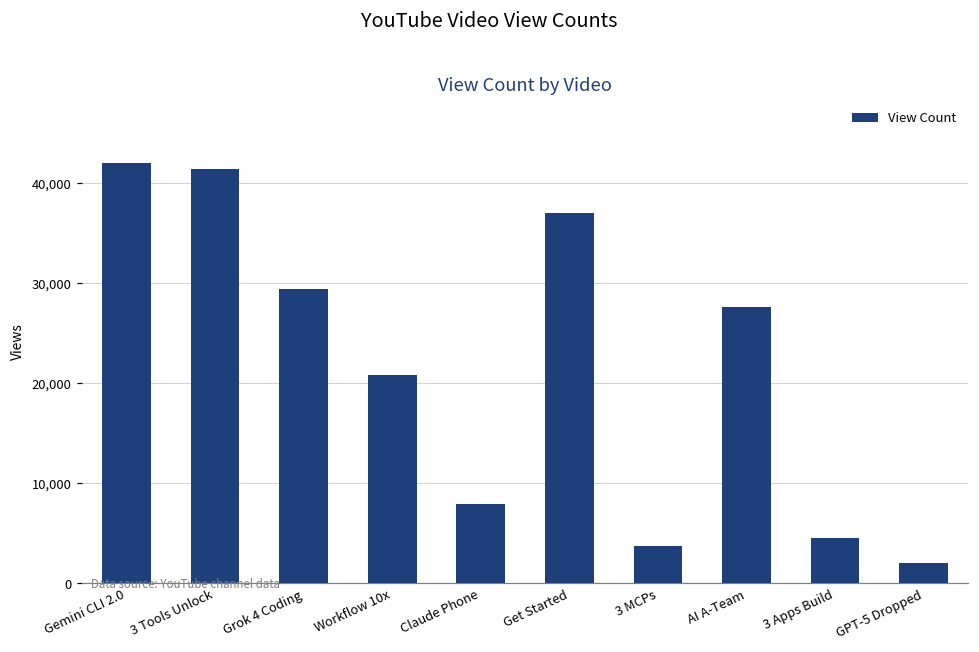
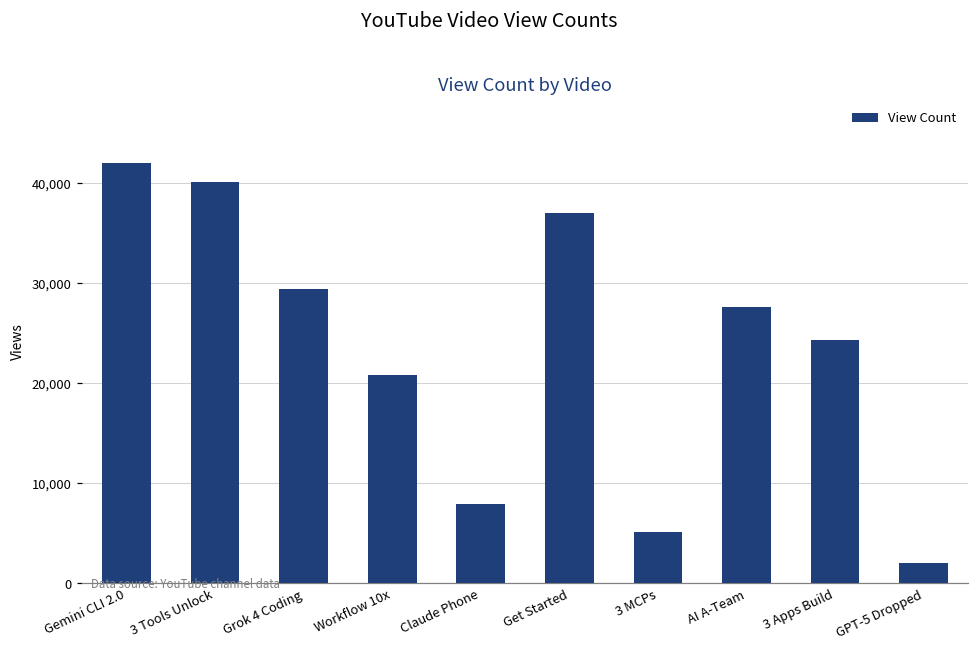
3 Tools Unlock: 41,000 -> 40,000
3 MCPs: 4,000 -> 5,000
3 Apps Build: 4,000 -> 24,000
